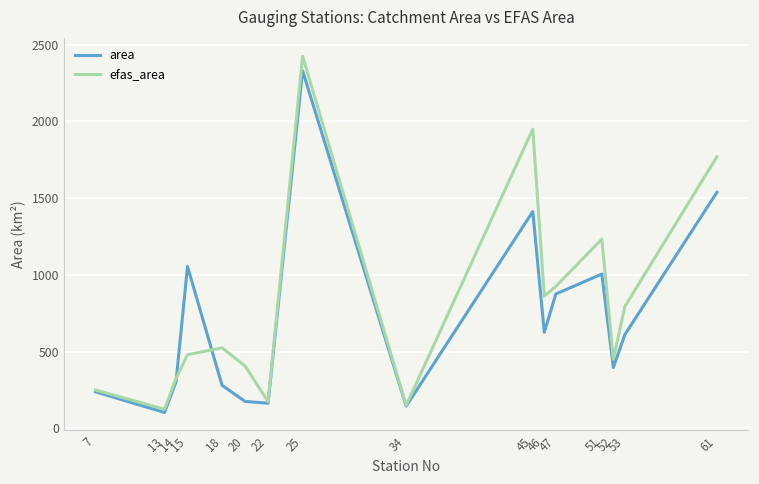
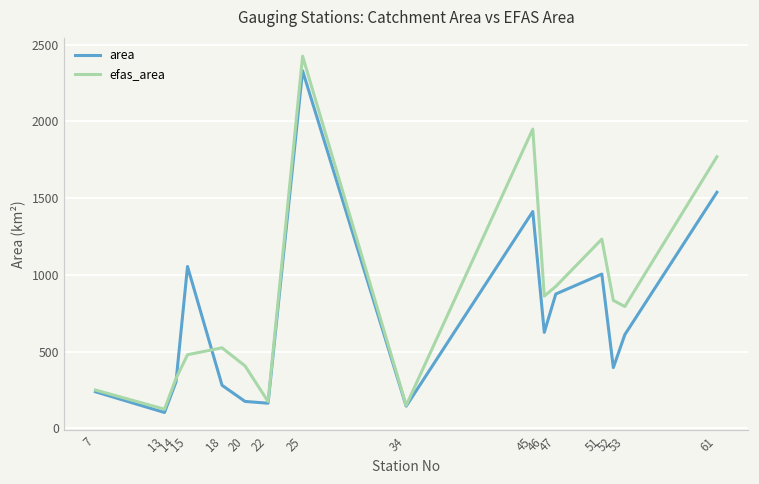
efas_area, 52: 450 -> 830
